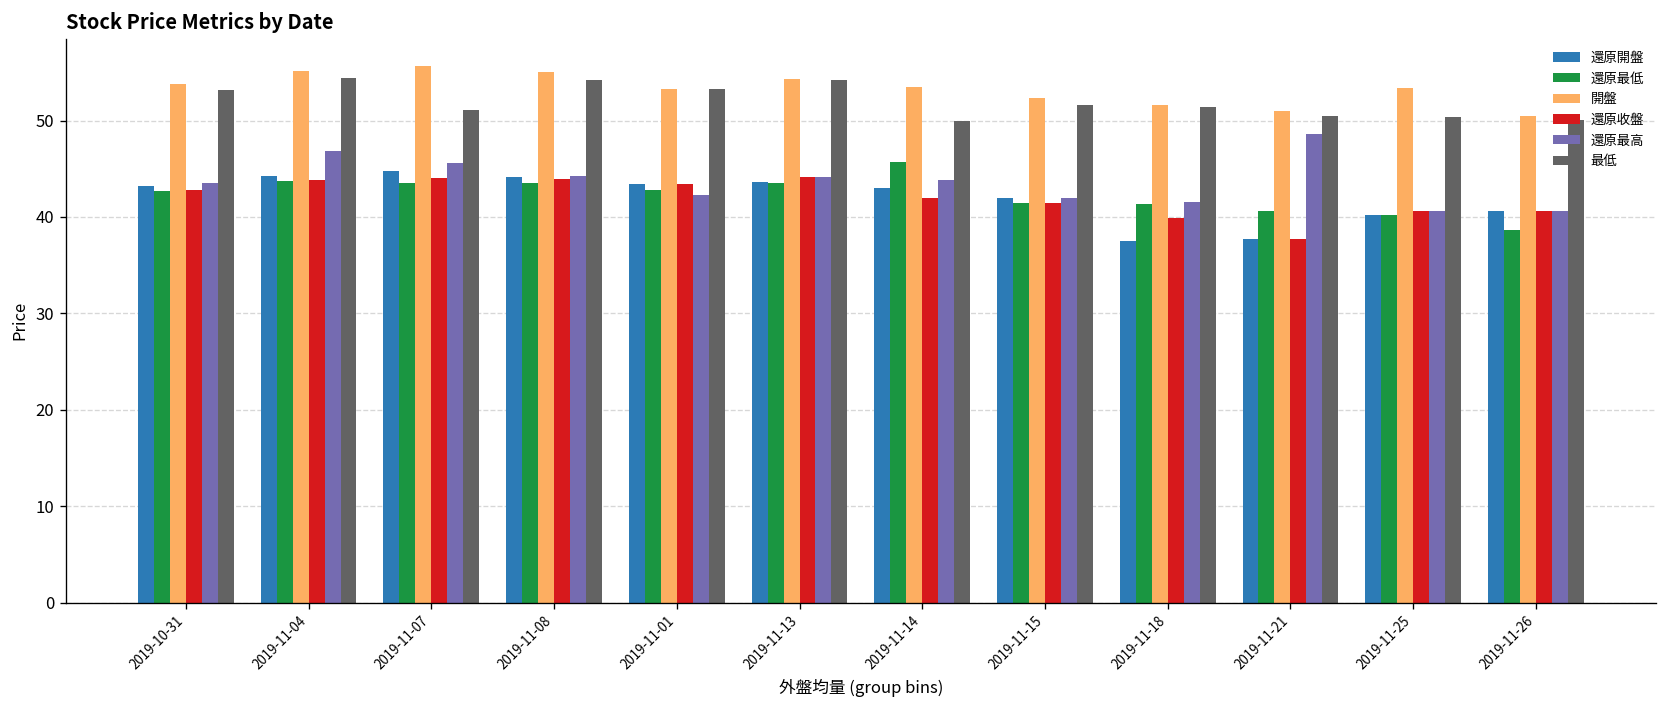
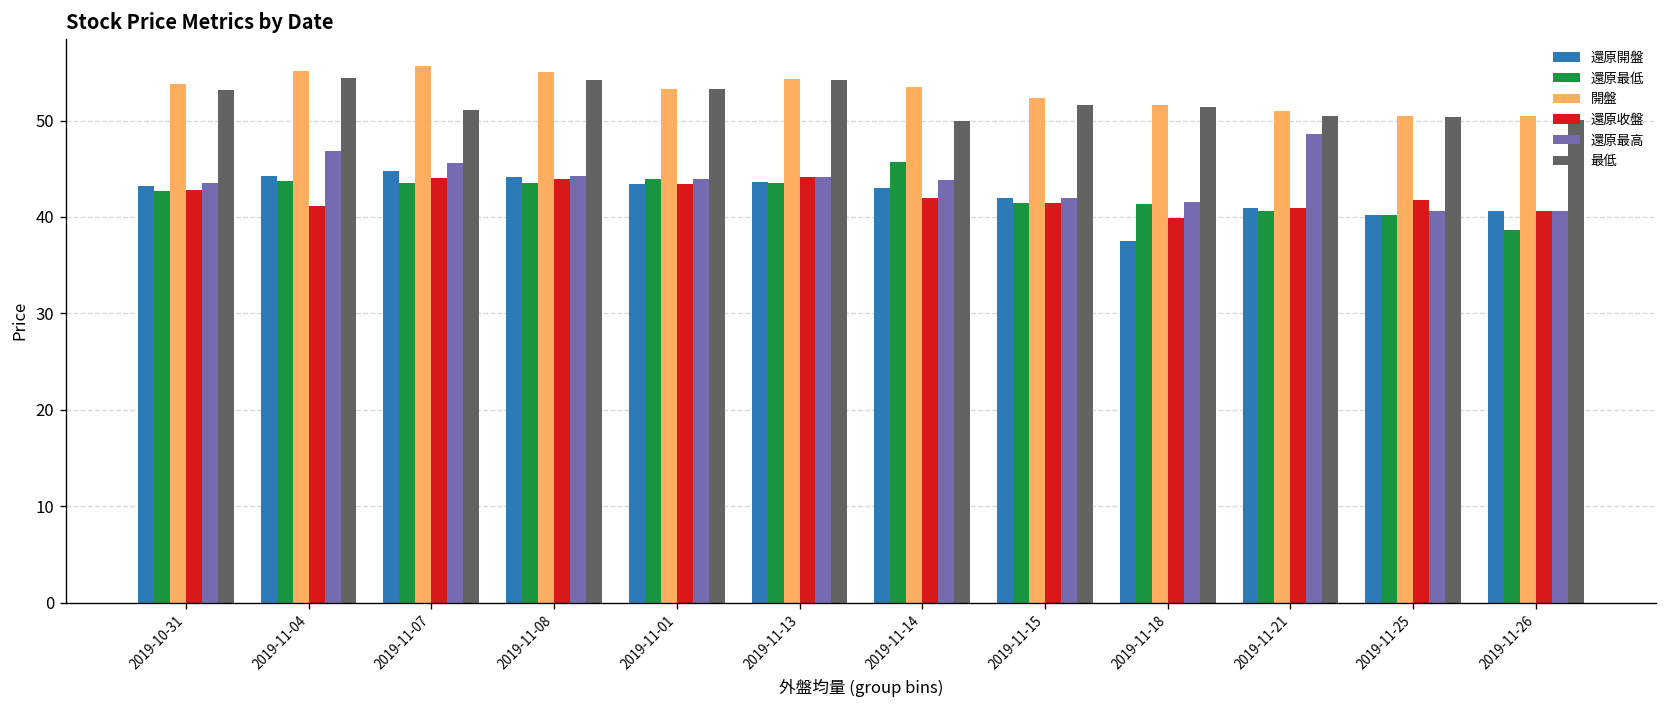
還原收盤, 2019-11-04: 44 -> 41
還原最低, 2019-11-01: 43 -> 44
還原最高, 2019-11-01: 42 -> 44
還原開盤, 2019-11-21: 38 -> 41
還原收盤, 2019-11-21: 38 -> 41
開盤, 2019-11-25: 53 -> 51
還原收盤, 2019-11-25: 41 -> 42
